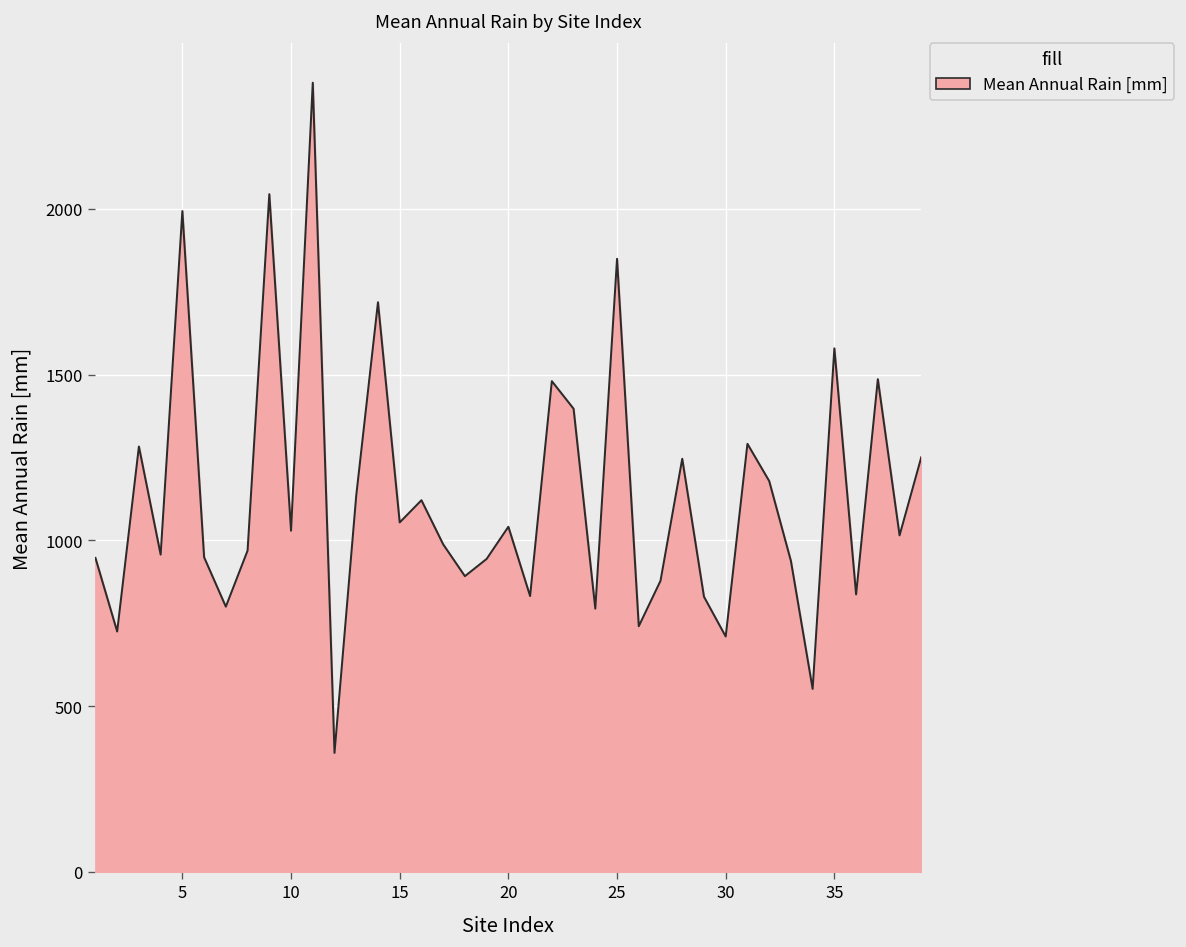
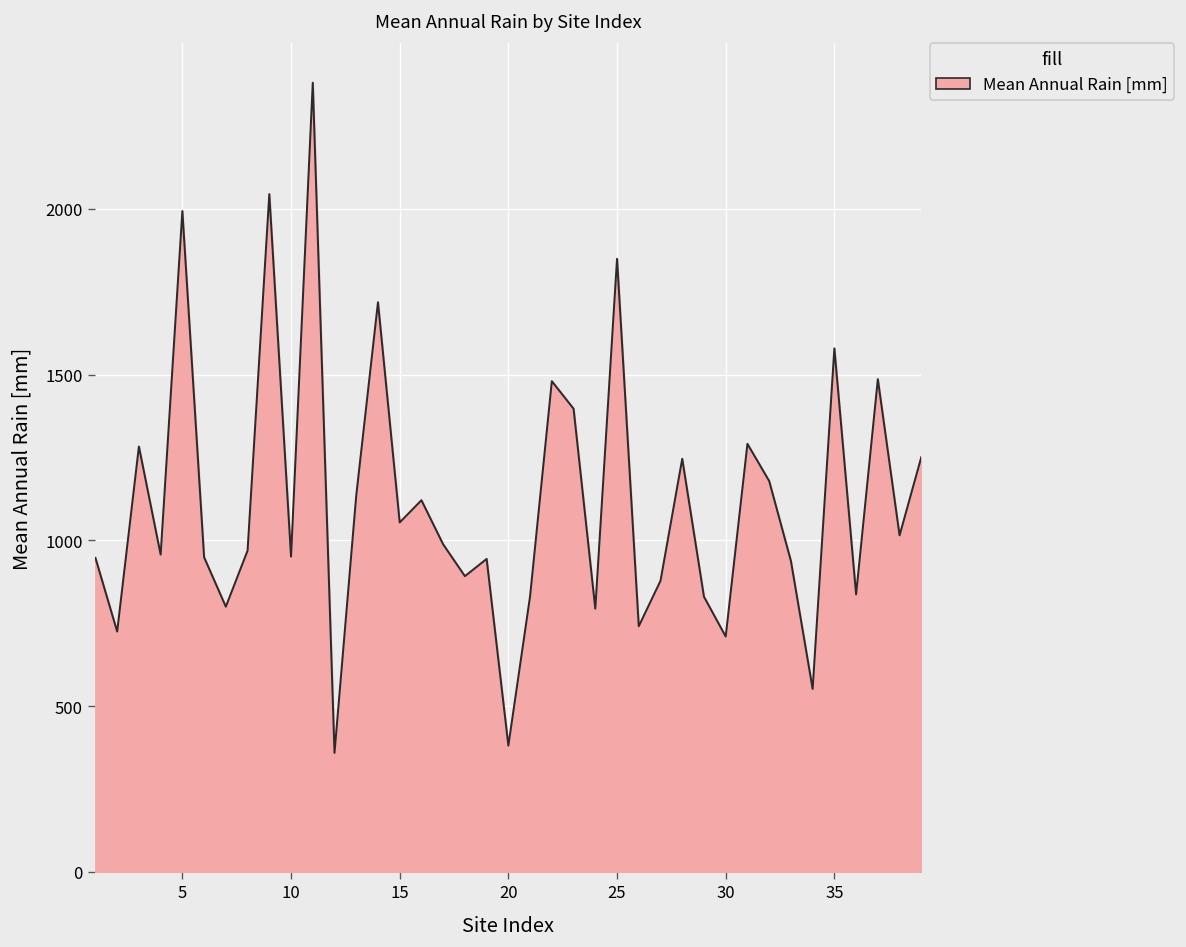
10: 1030 -> 950
20: 1040 -> 380
